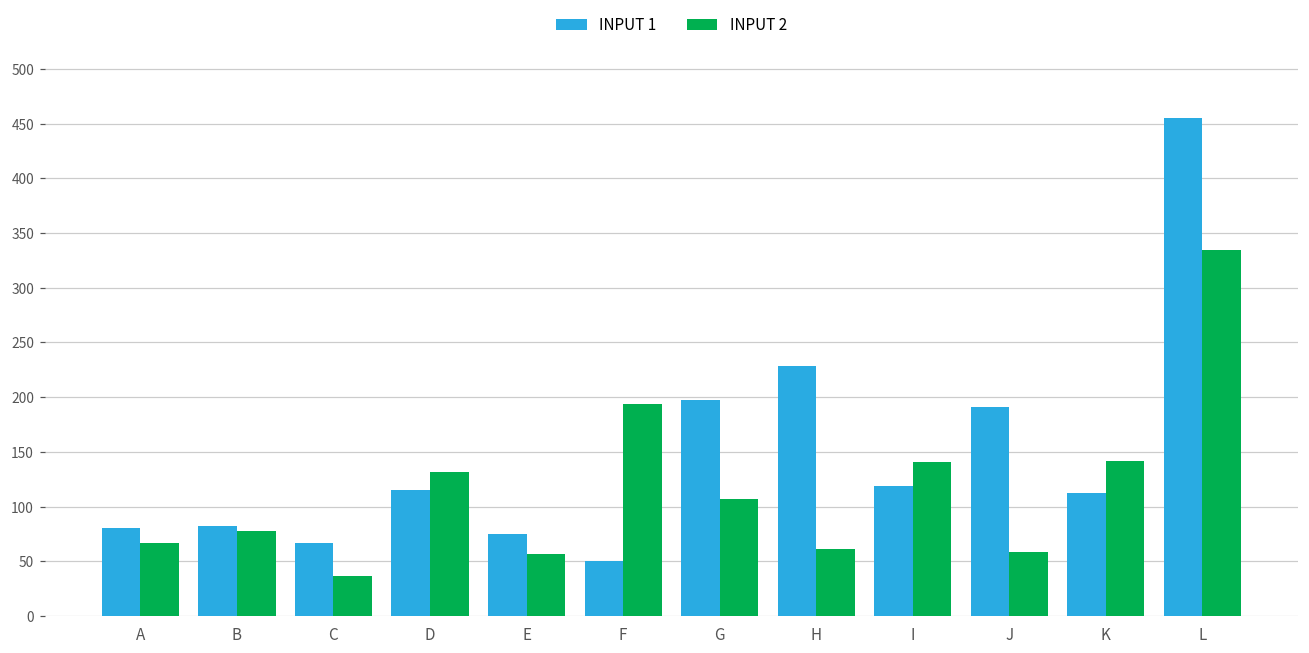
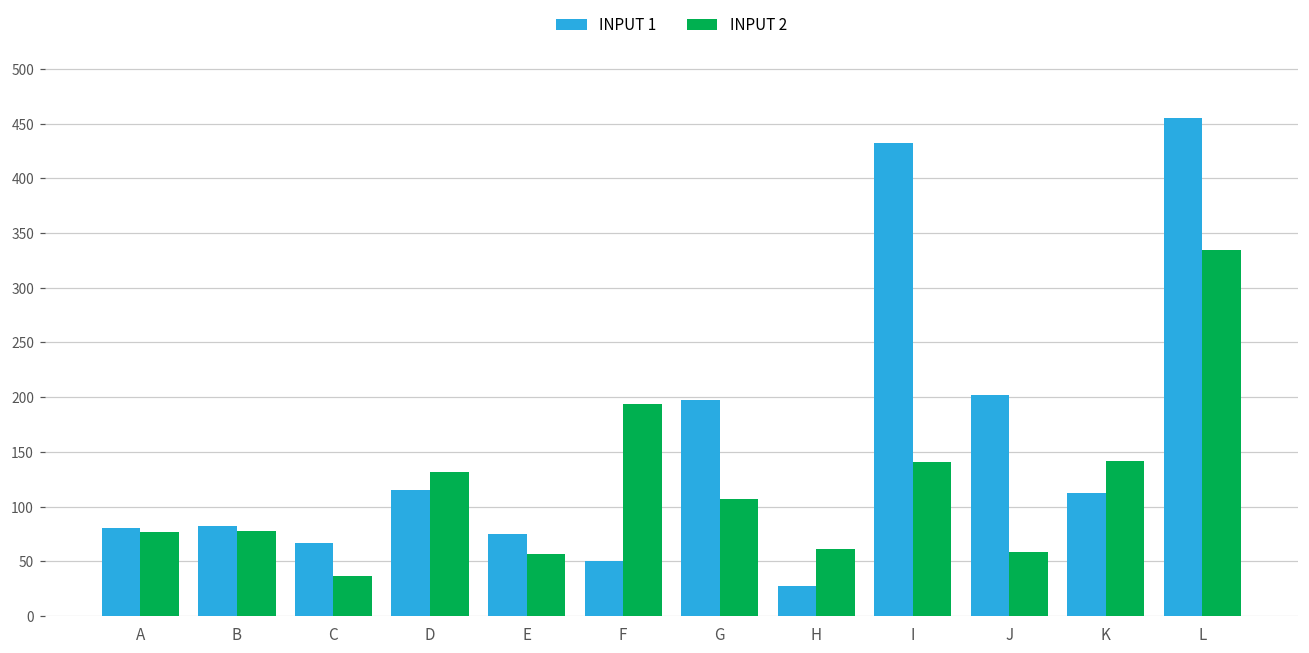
INPUT 2, A: 70 -> 80
INPUT 1, H: 230 -> 30
INPUT 1, I: 120 -> 430
INPUT 1, J: 190 -> 200
